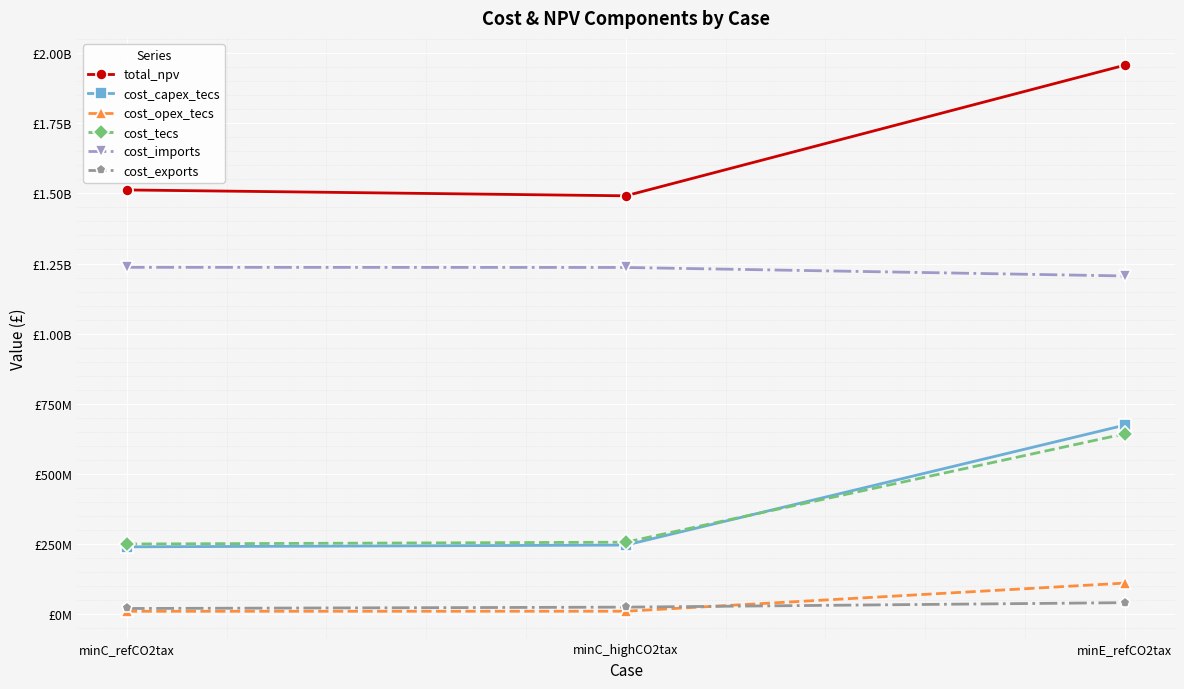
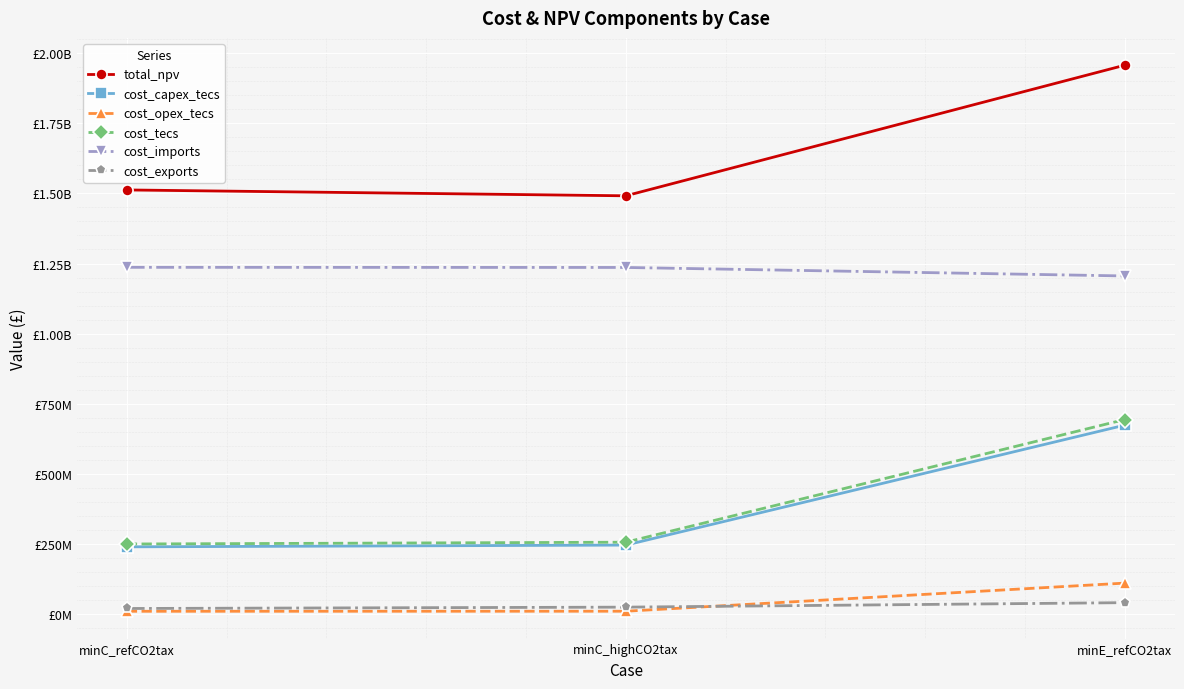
cost_tecs, minE_refCO2tax: £640000000 -> £690000000
